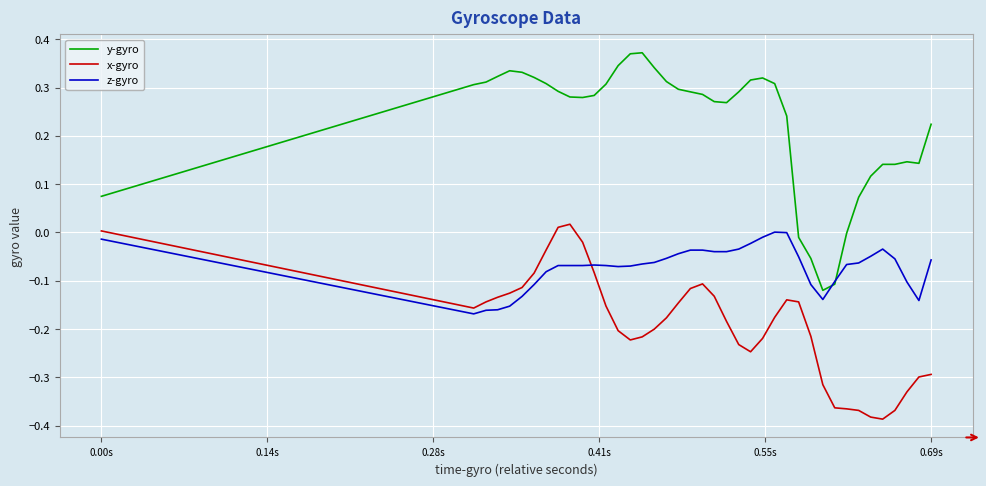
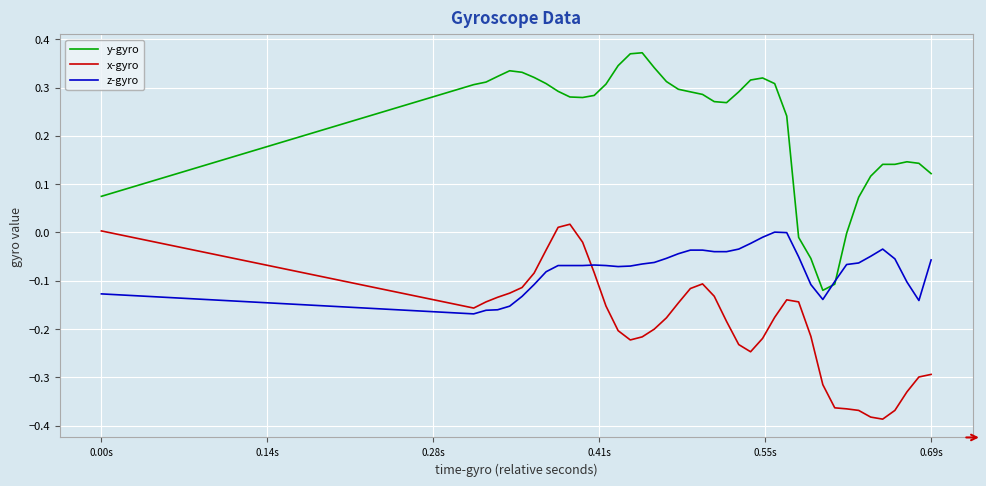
z-gyro, 0.00s: -0.01 -> -0.13
y-gyro, 0.69s: 0.22 -> 0.12
